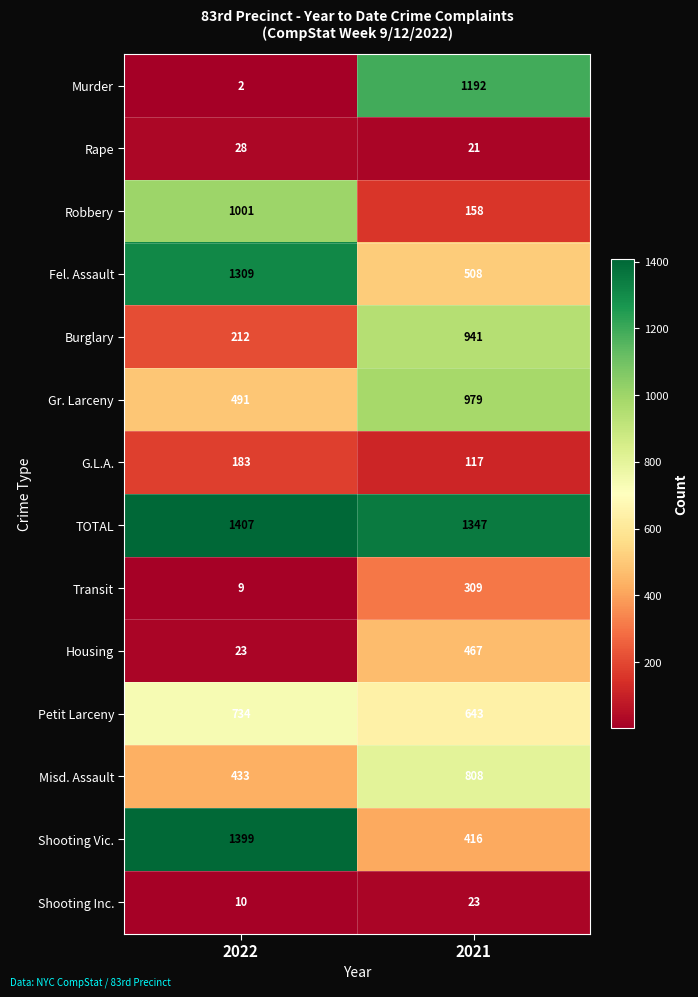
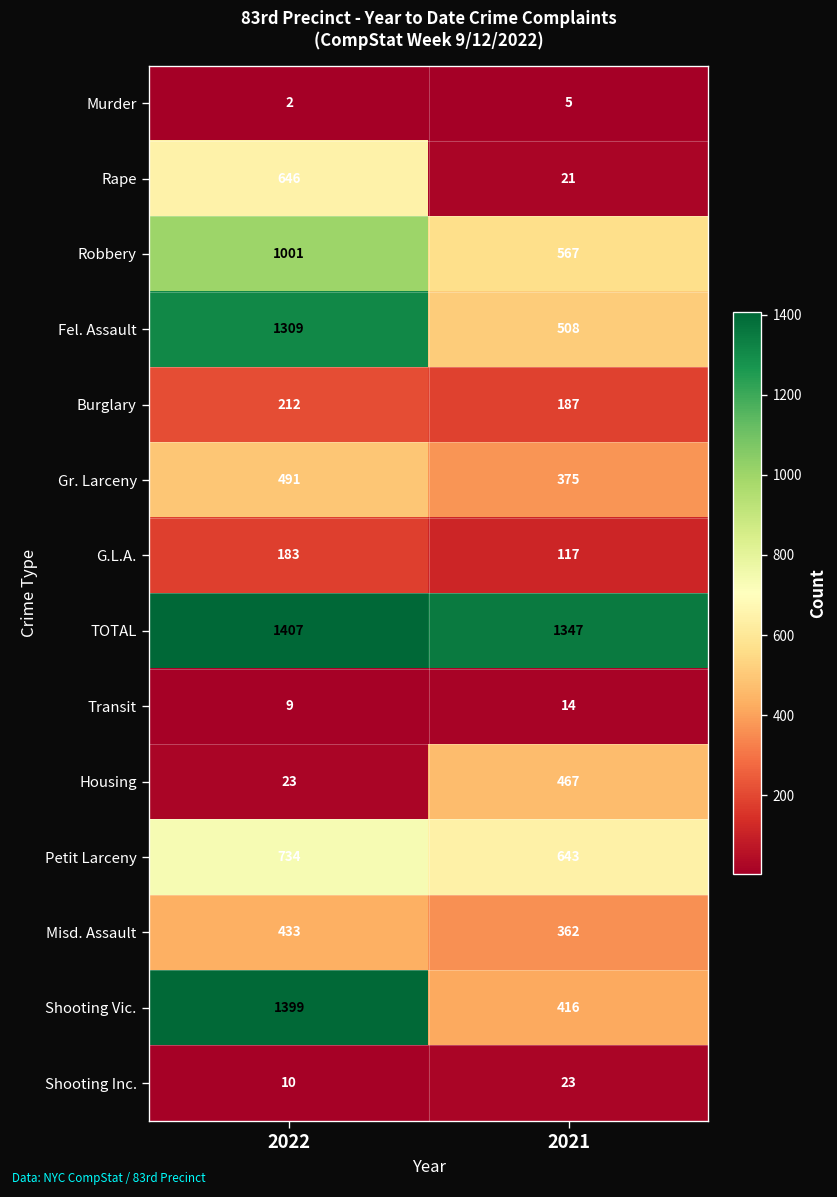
Murder, 2021: 1192 -> 5
Rape, 2022: 28 -> 646
Robbery, 2021: 158 -> 567
Burglary, 2021: 941 -> 187
Gr. Larceny, 2021: 979 -> 375
Transit, 2021: 309 -> 14
Misd. Assault, 2021: 808 -> 362
